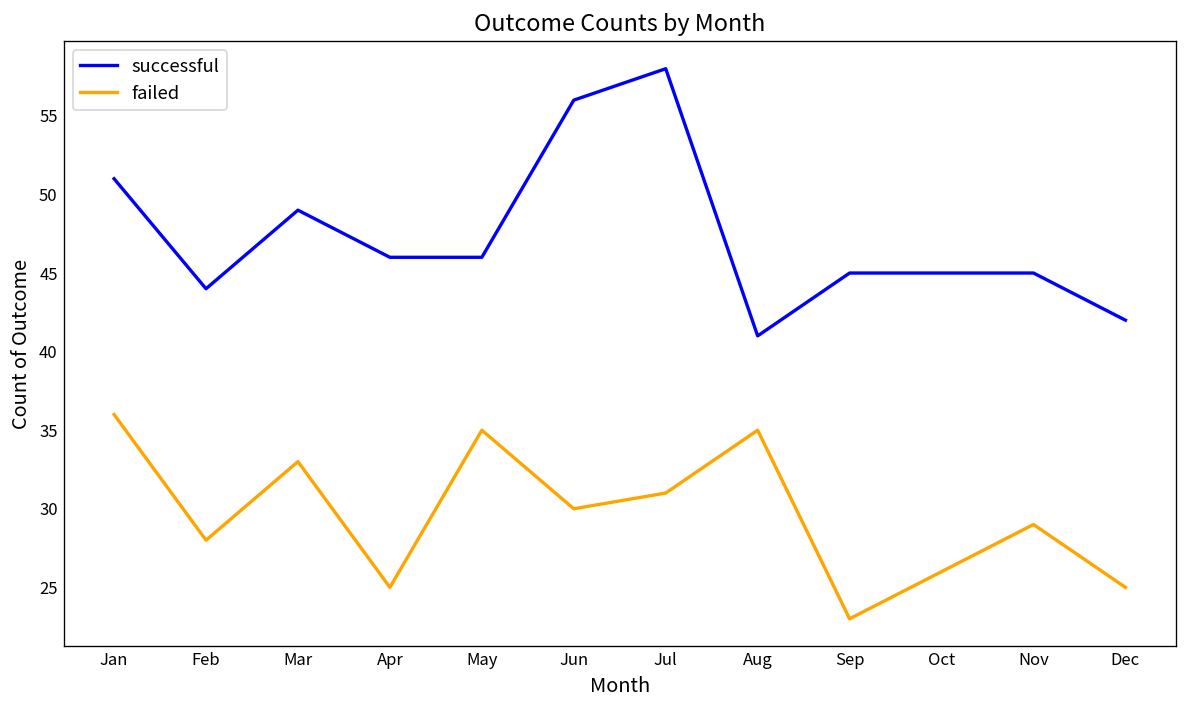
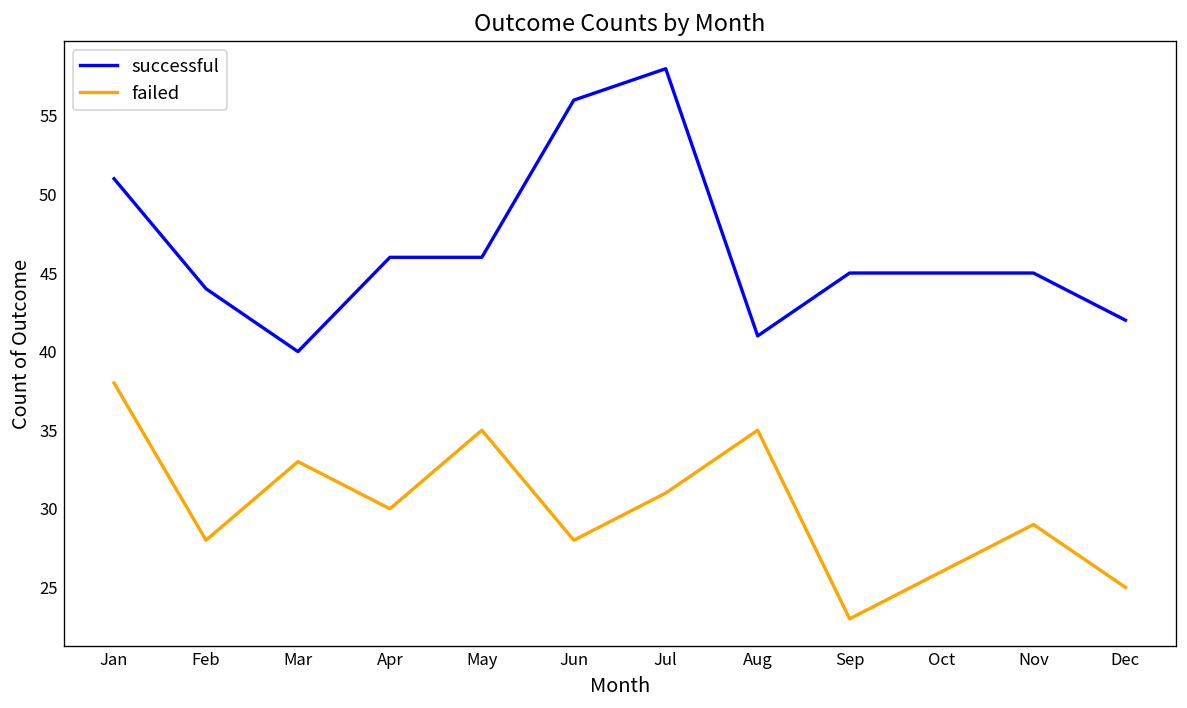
failed, Jan: 36 -> 38
successful, Mar: 49 -> 40
failed, Apr: 25 -> 30
failed, Jun: 30 -> 28
